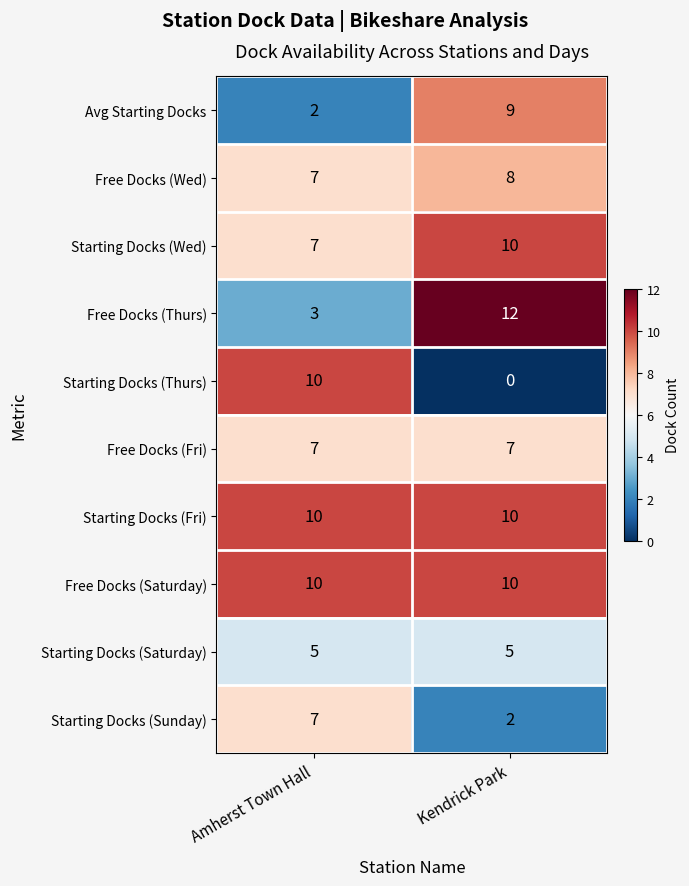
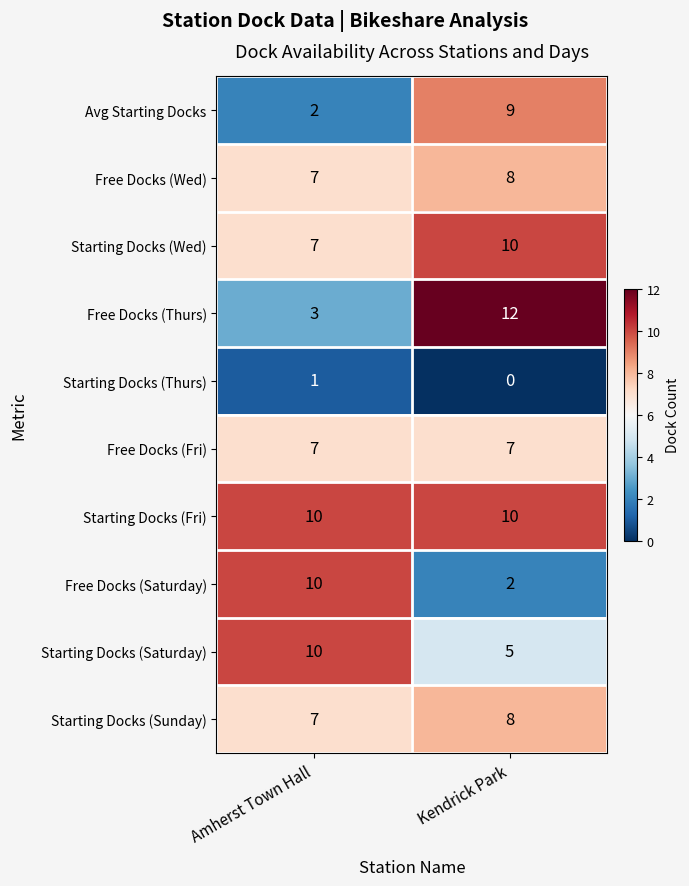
Starting Docks (Thurs), Amherst Town Hall: 10 -> 1
Free Docks (Saturday), Kendrick Park: 10 -> 2
Starting Docks (Saturday), Amherst Town Hall: 5 -> 10
Starting Docks (Sunday), Kendrick Park: 2 -> 8
